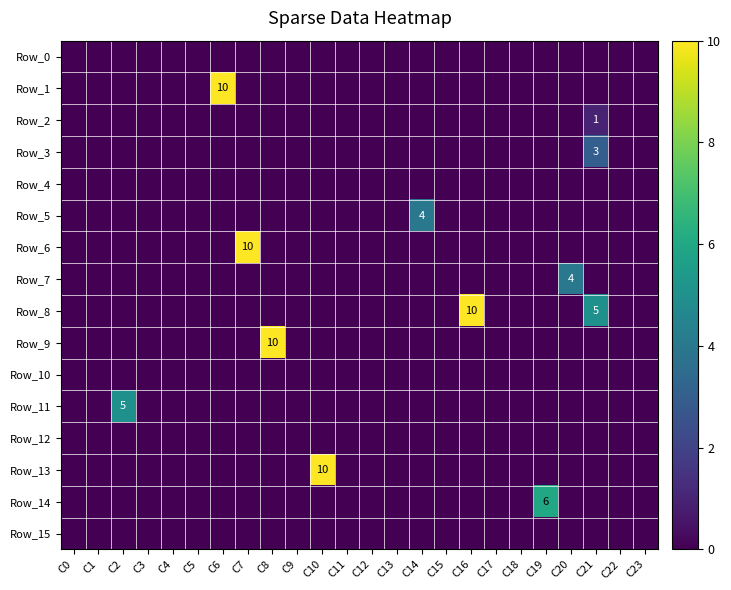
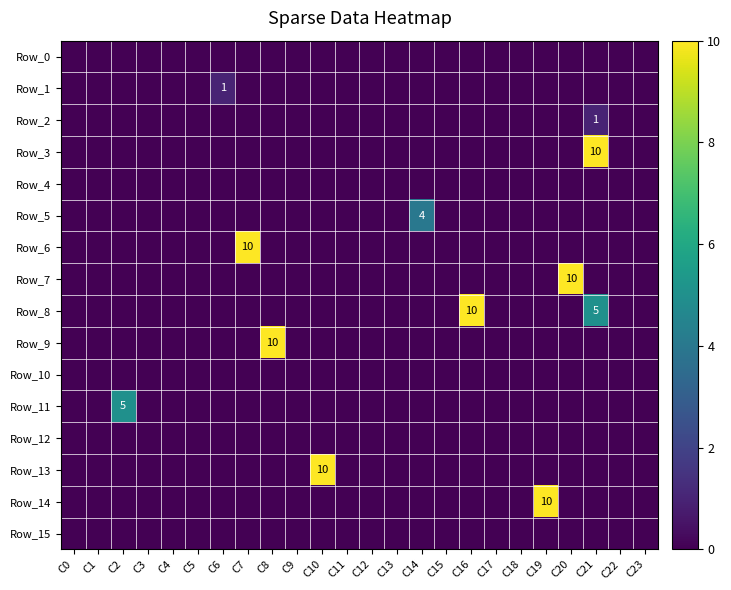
Row_1, C6: 10 -> 1
Row_3, C21: 3 -> 10
Row_7, C20: 4 -> 10
Row_14, C19: 6 -> 10
